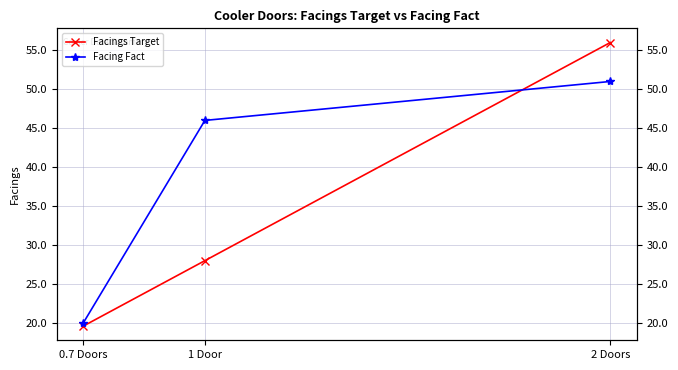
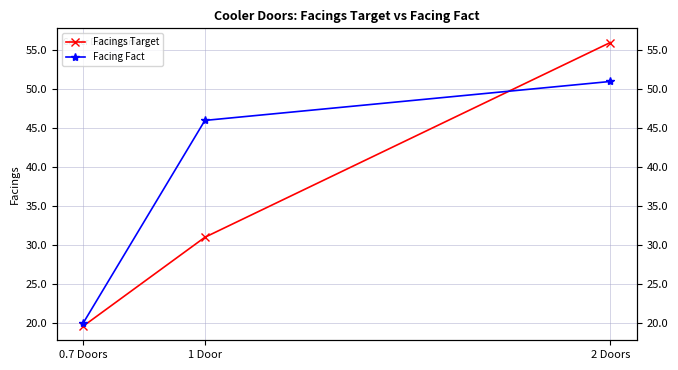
Facings Target, 1 Door: 28 -> 31
